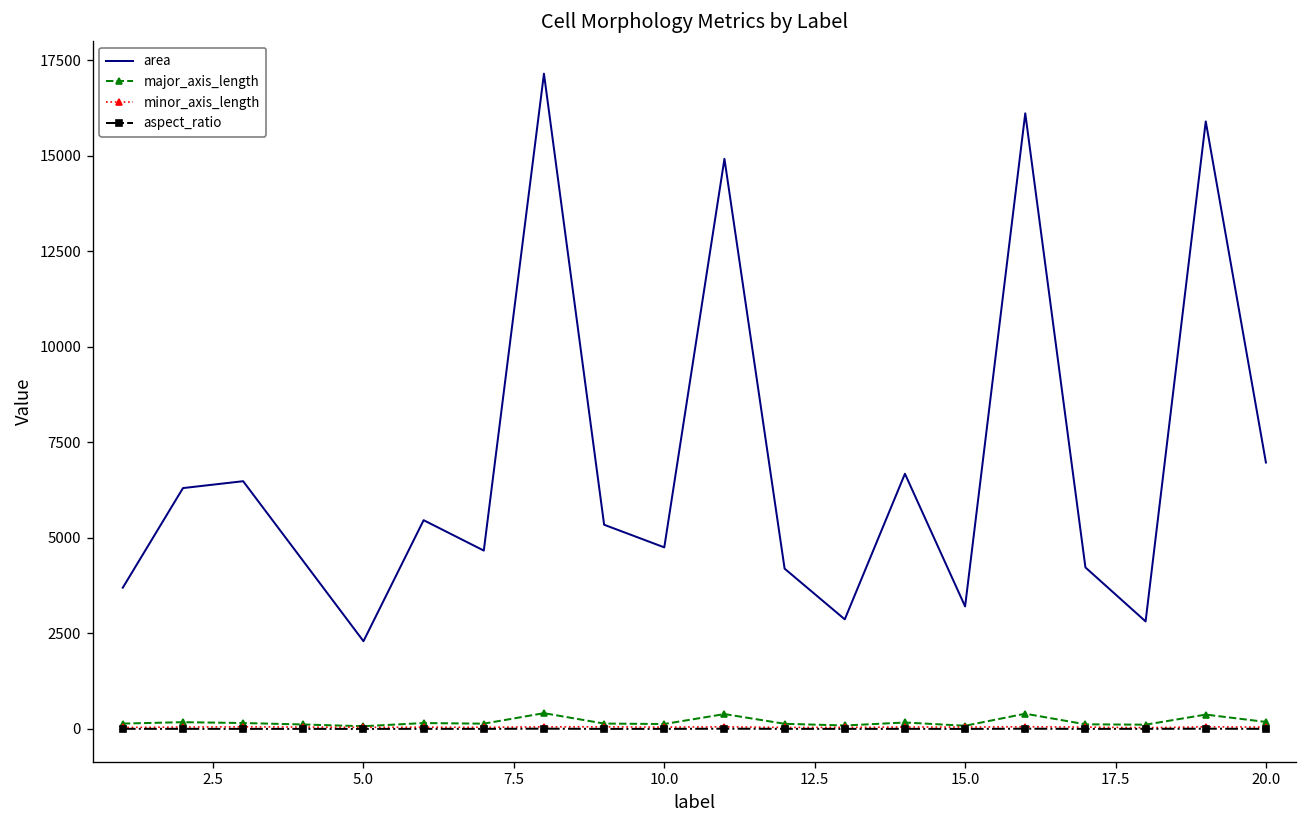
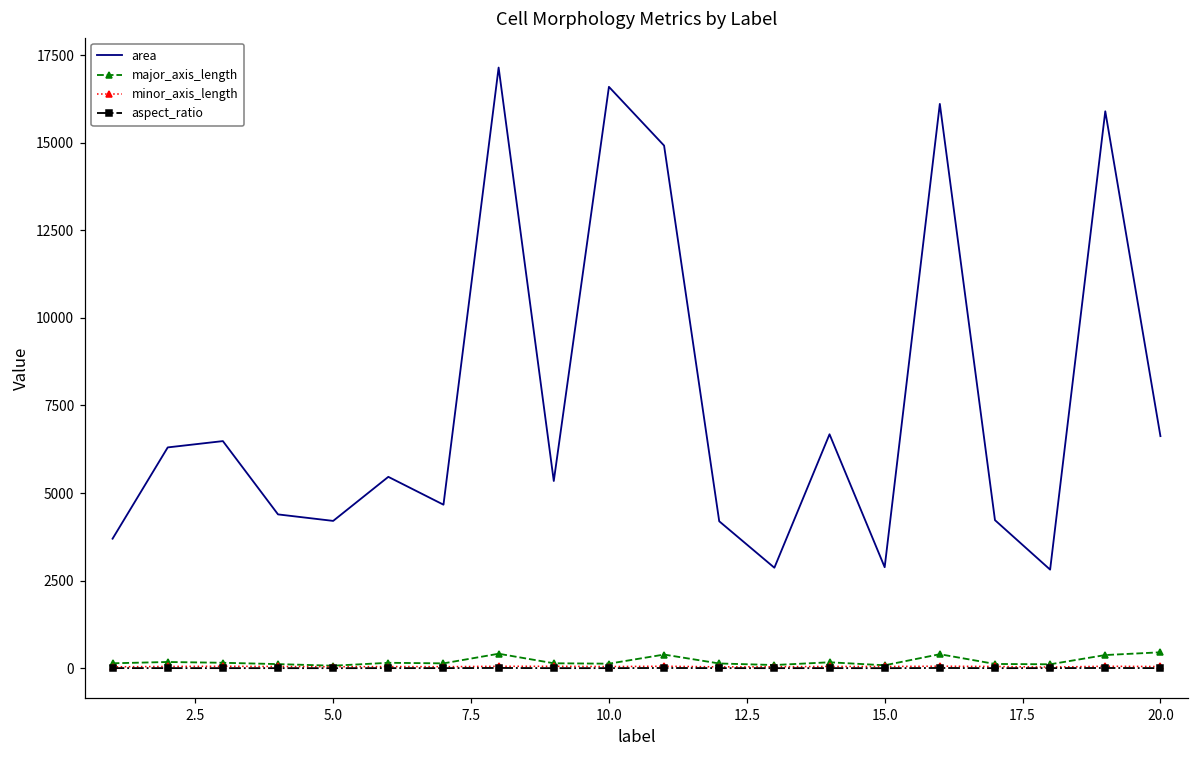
area, 5.0: 2300 -> 4200
area, 10.0: 4800 -> 16600
area, 15.0: 3200 -> 2900
area, 20.0: 7000 -> 6600
major_axis_length, 20.0: 200 -> 500
